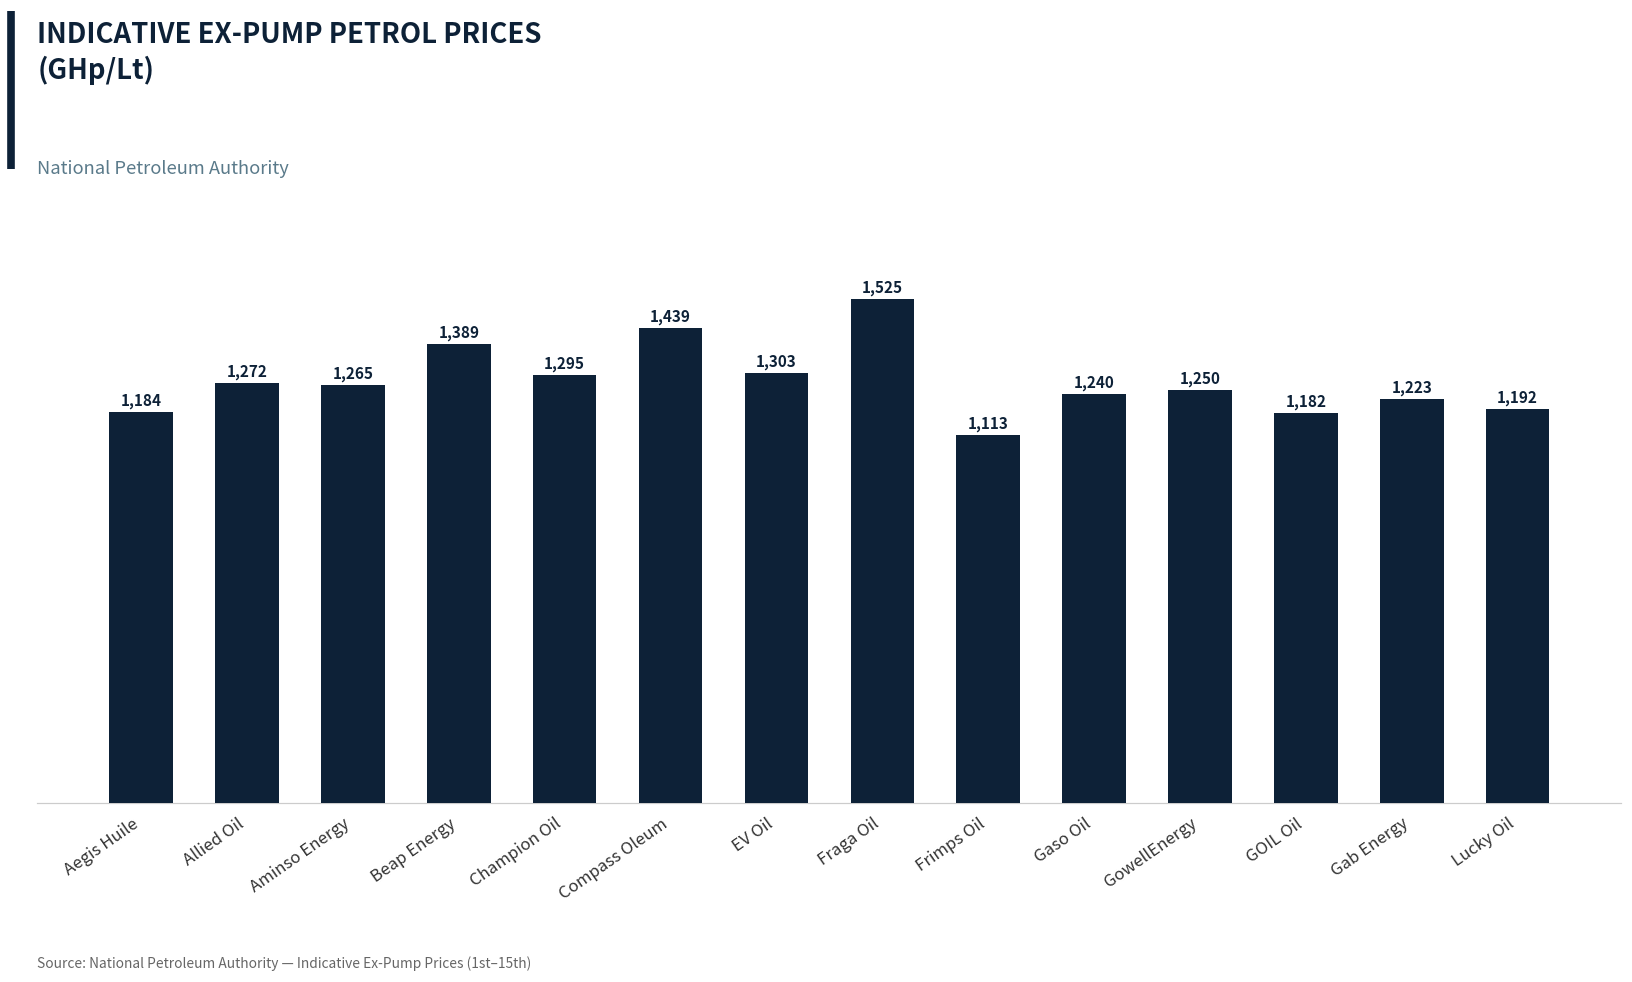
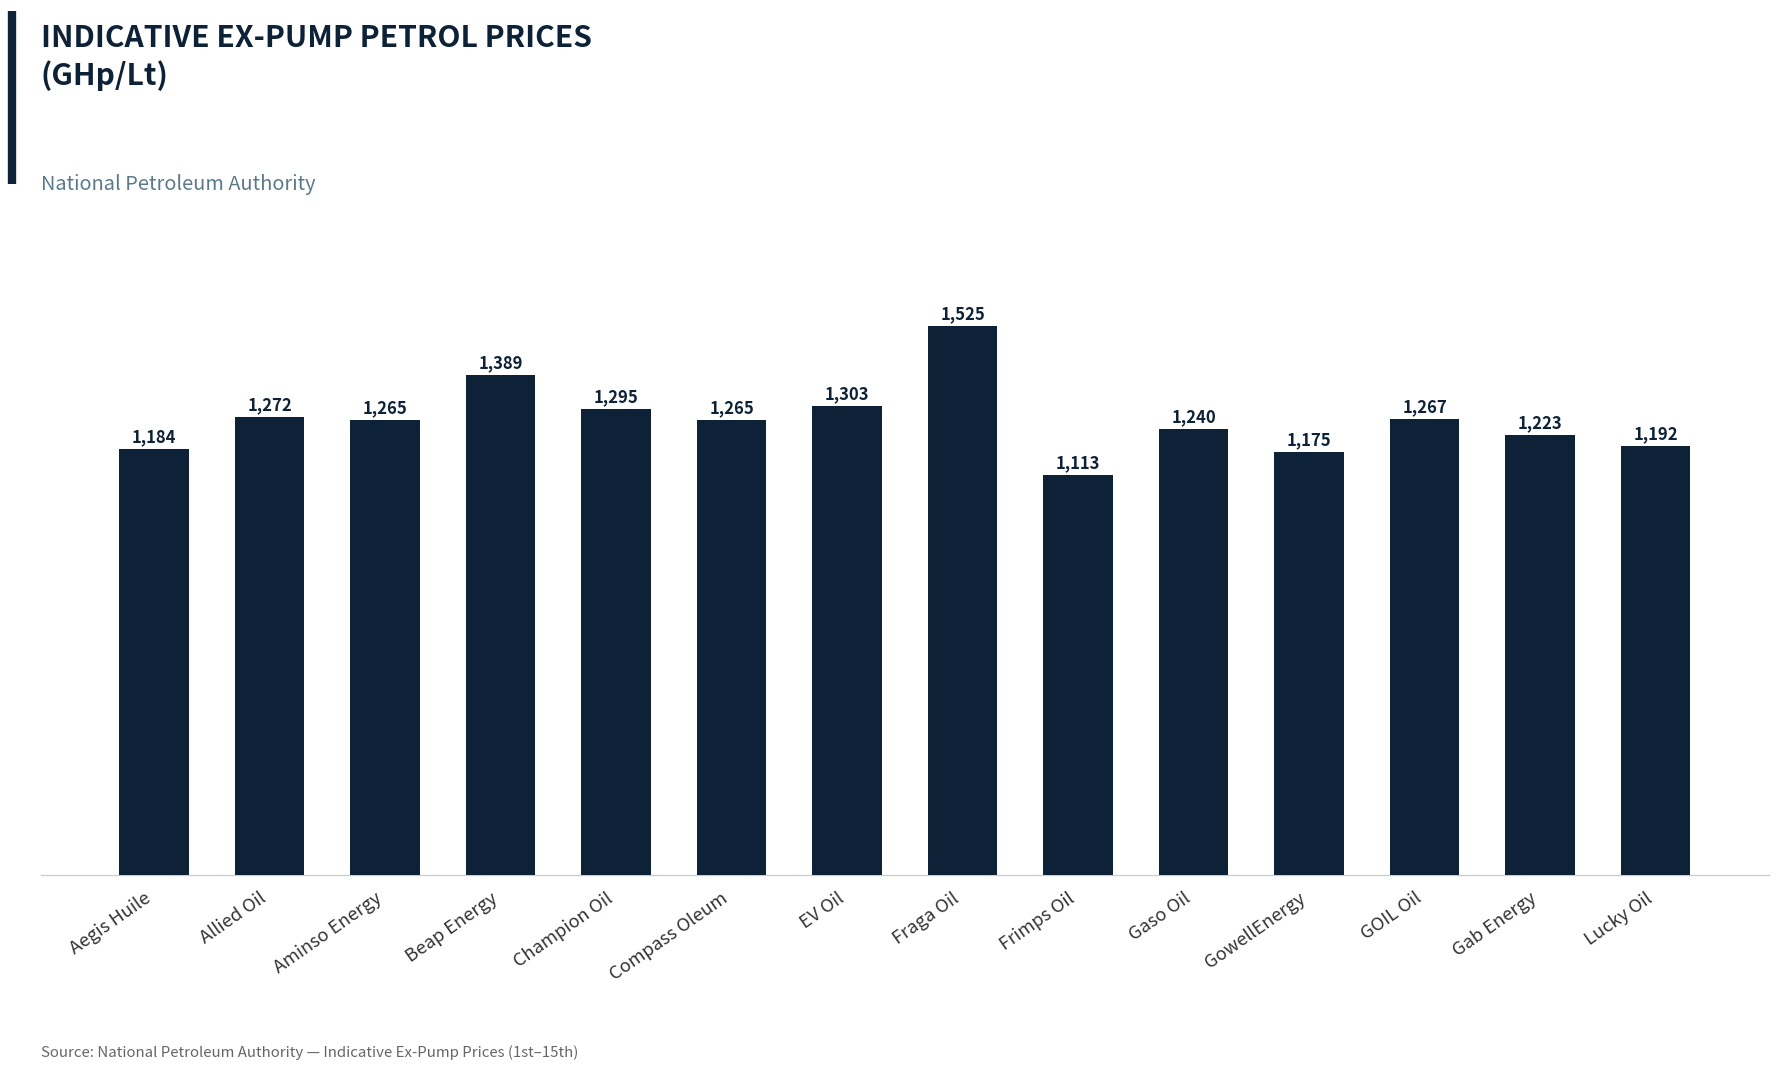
Compass Oleum: 1,439 -> 1,265
GowellEnergy: 1,250 -> 1,175
GOIL Oil: 1,182 -> 1,267
